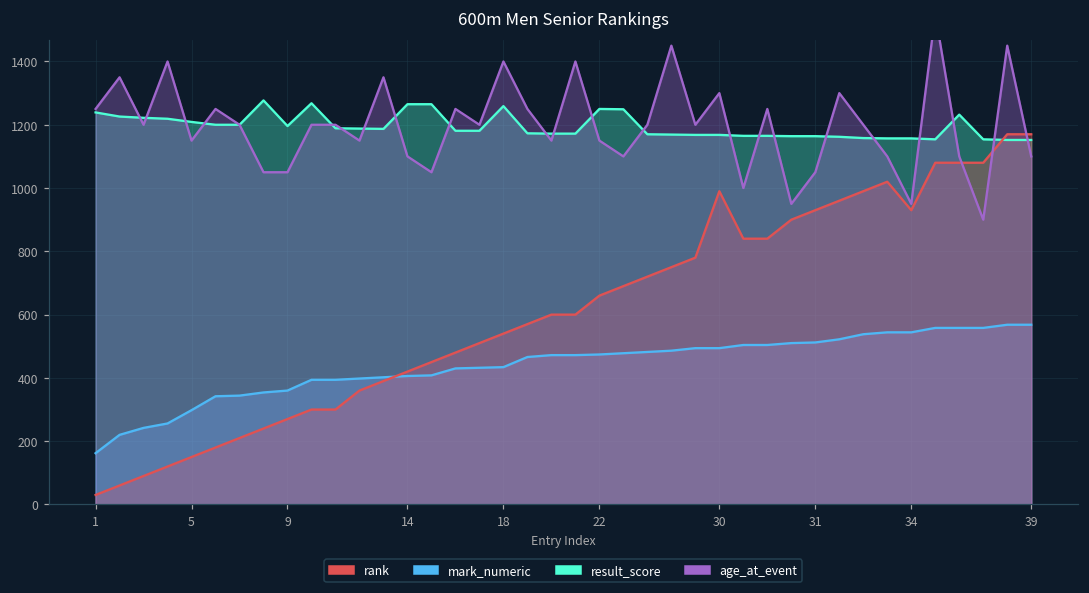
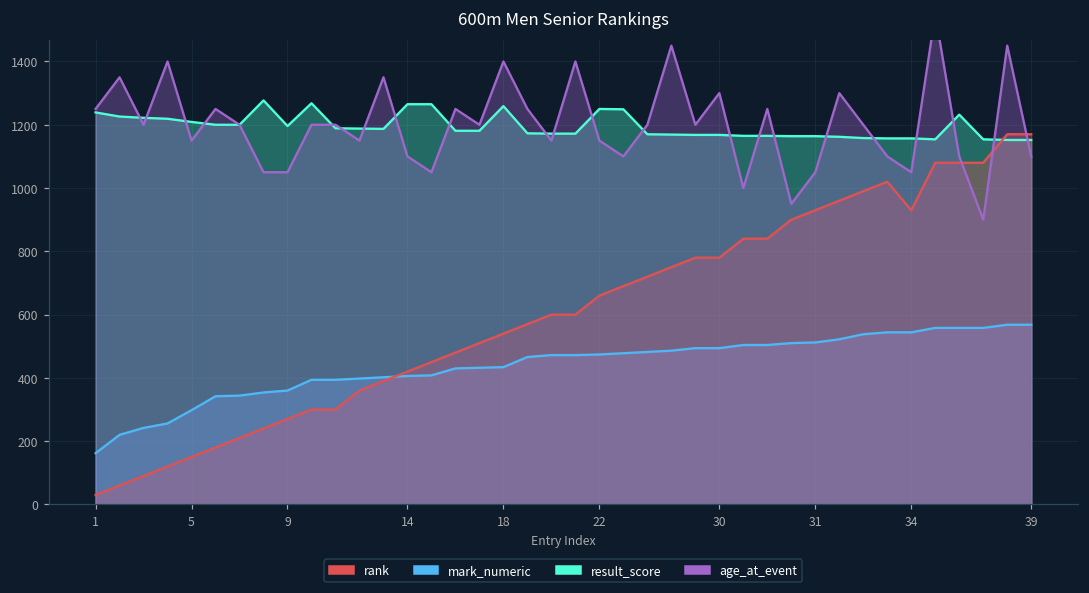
rank, 30: 990 -> 780
age_at_event, 34: 950 -> 1050
